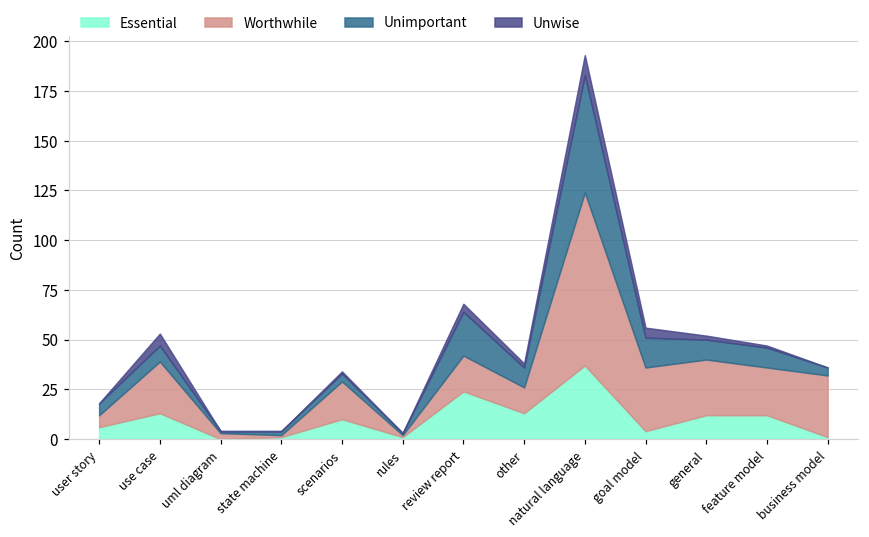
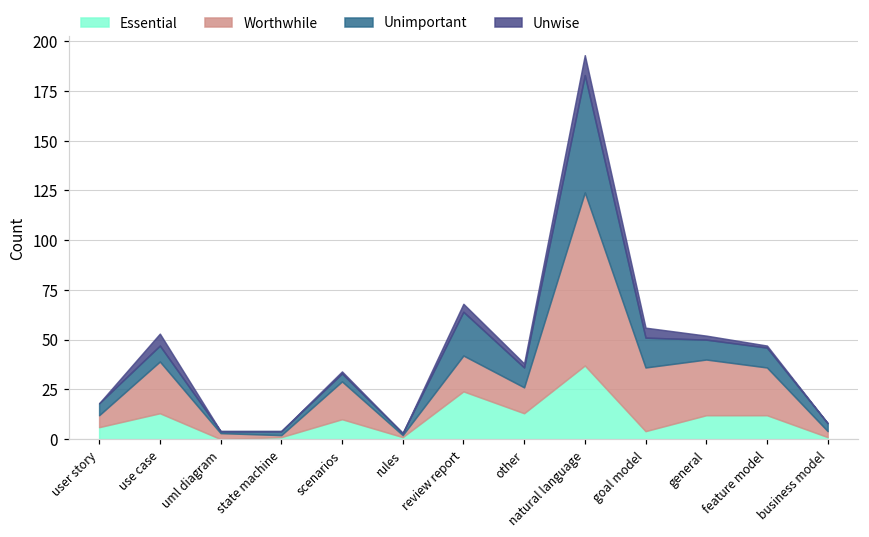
Worthwhile, business model: 31 -> 3
